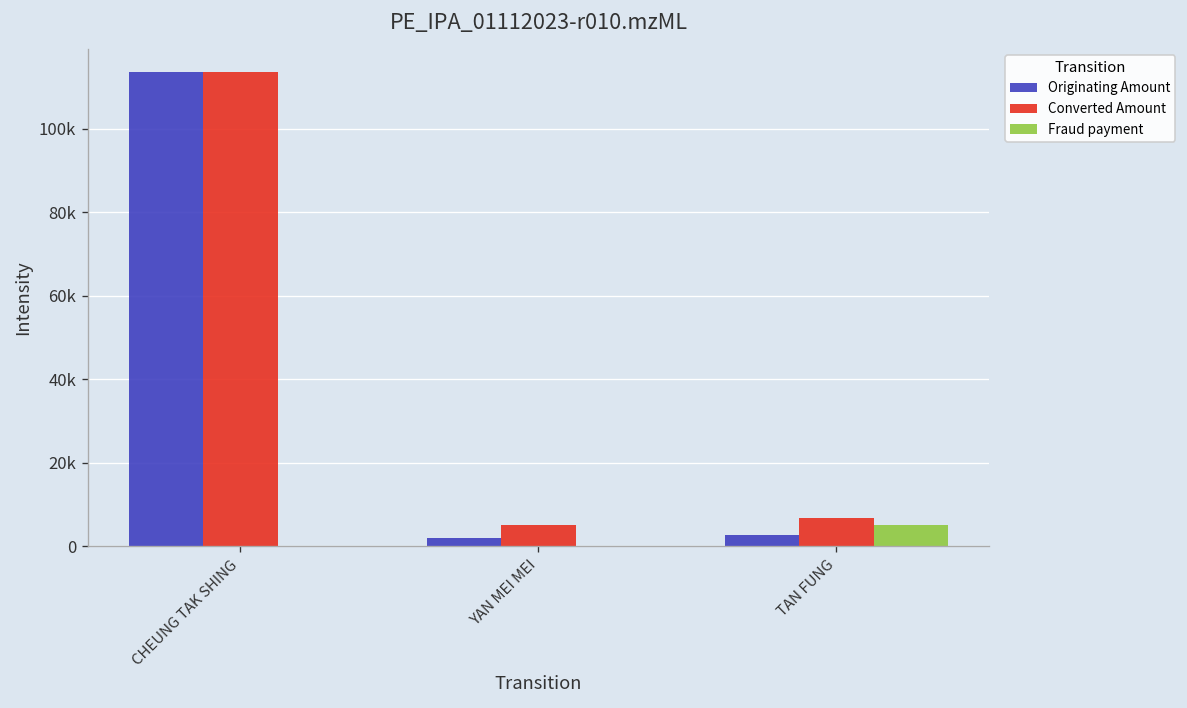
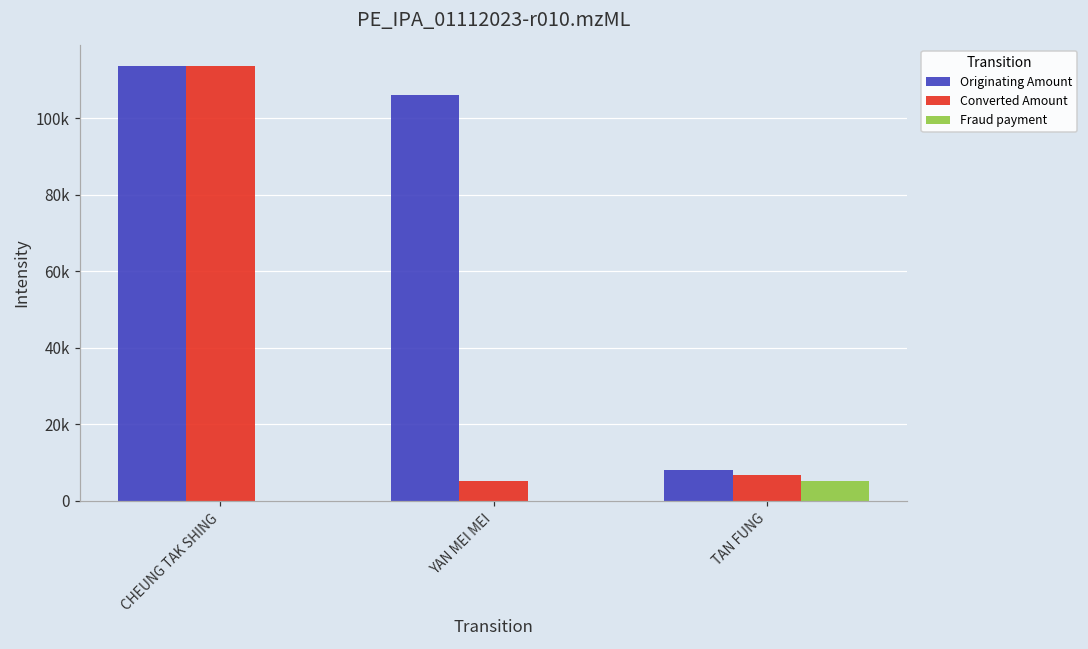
Originating Amount, YAN MEI MEI: 2000 -> 106000
Originating Amount, TAN FUNG: 3000 -> 8000
